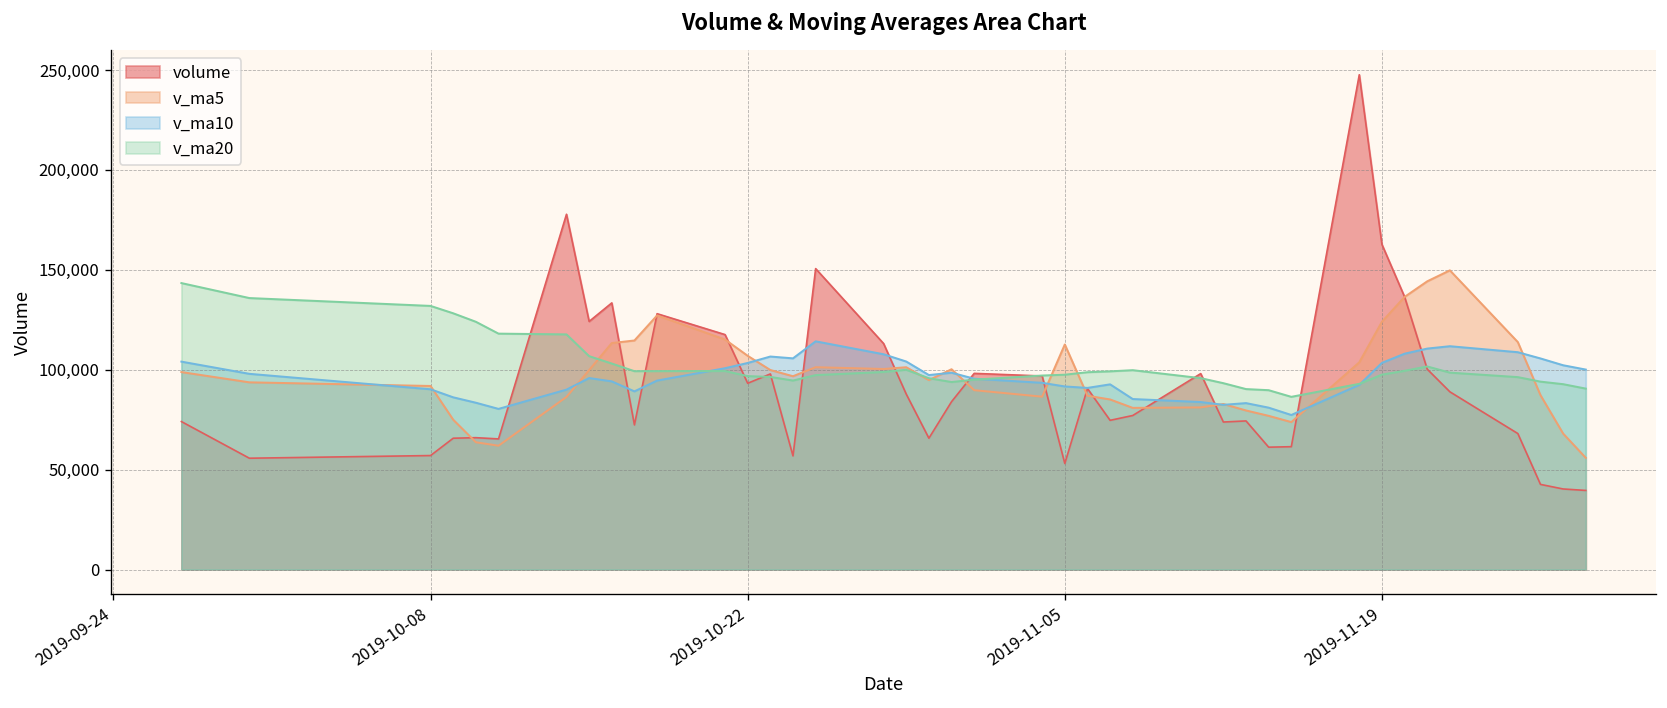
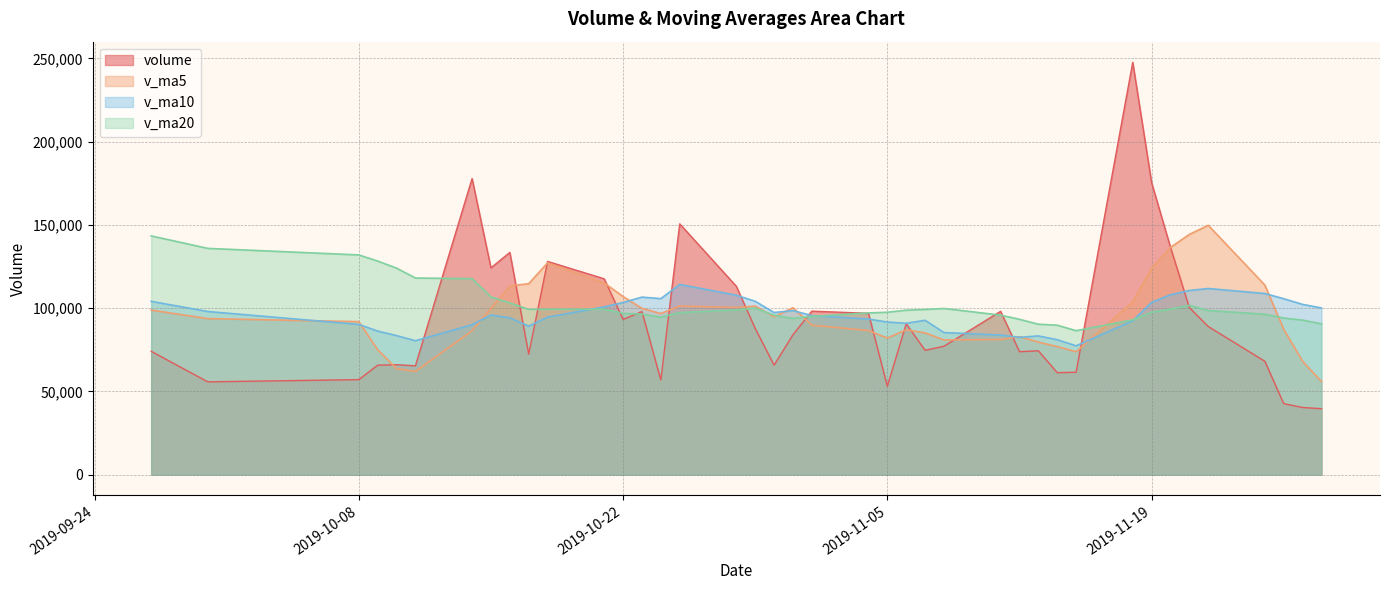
v_ma5, 2019-11-05: 113,000 -> 82,000
volume, 2019-11-19: 163,000 -> 175,000
